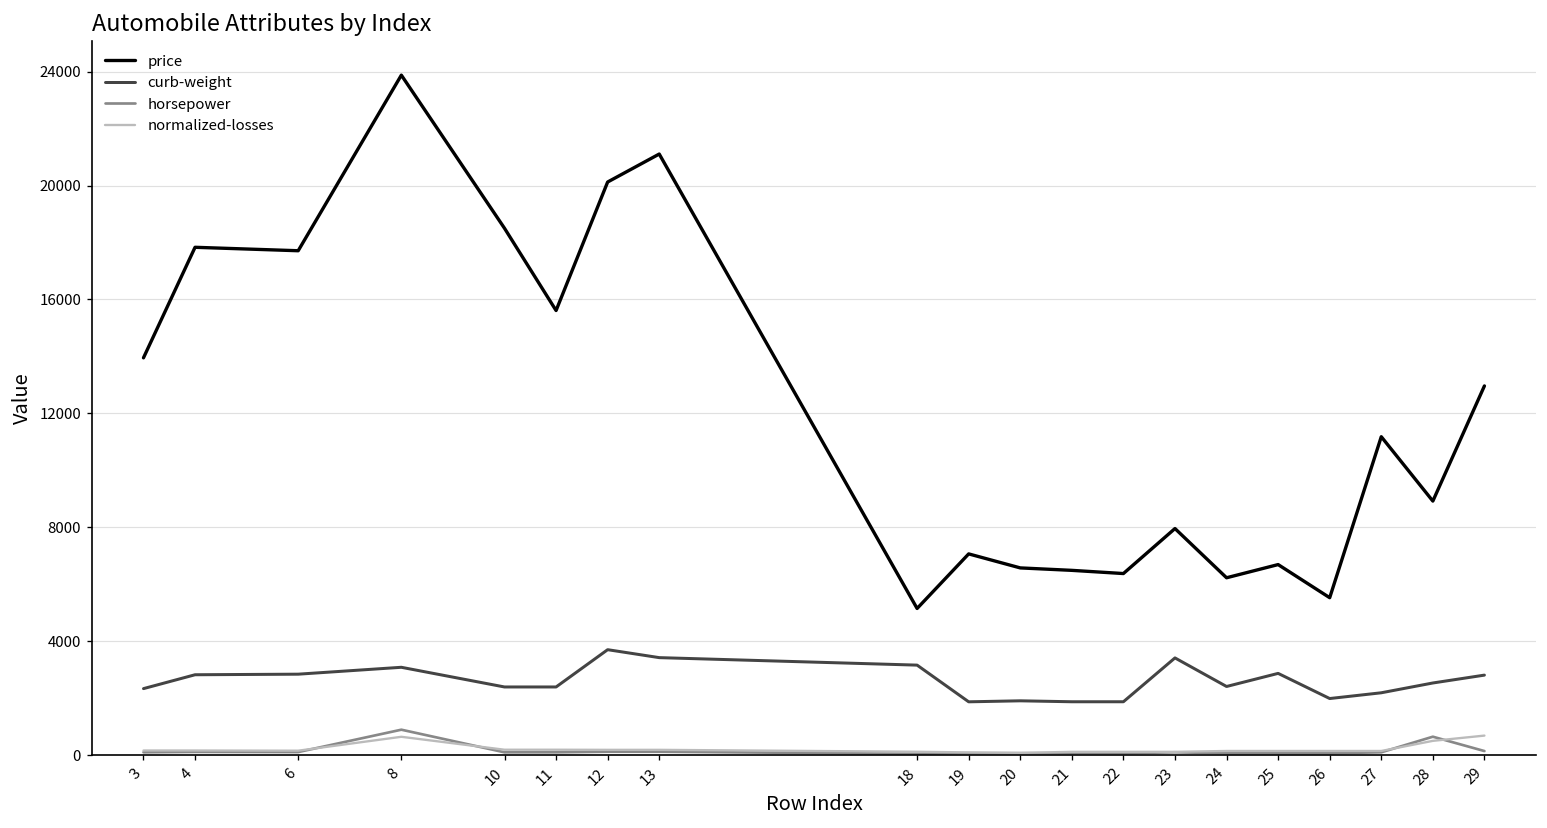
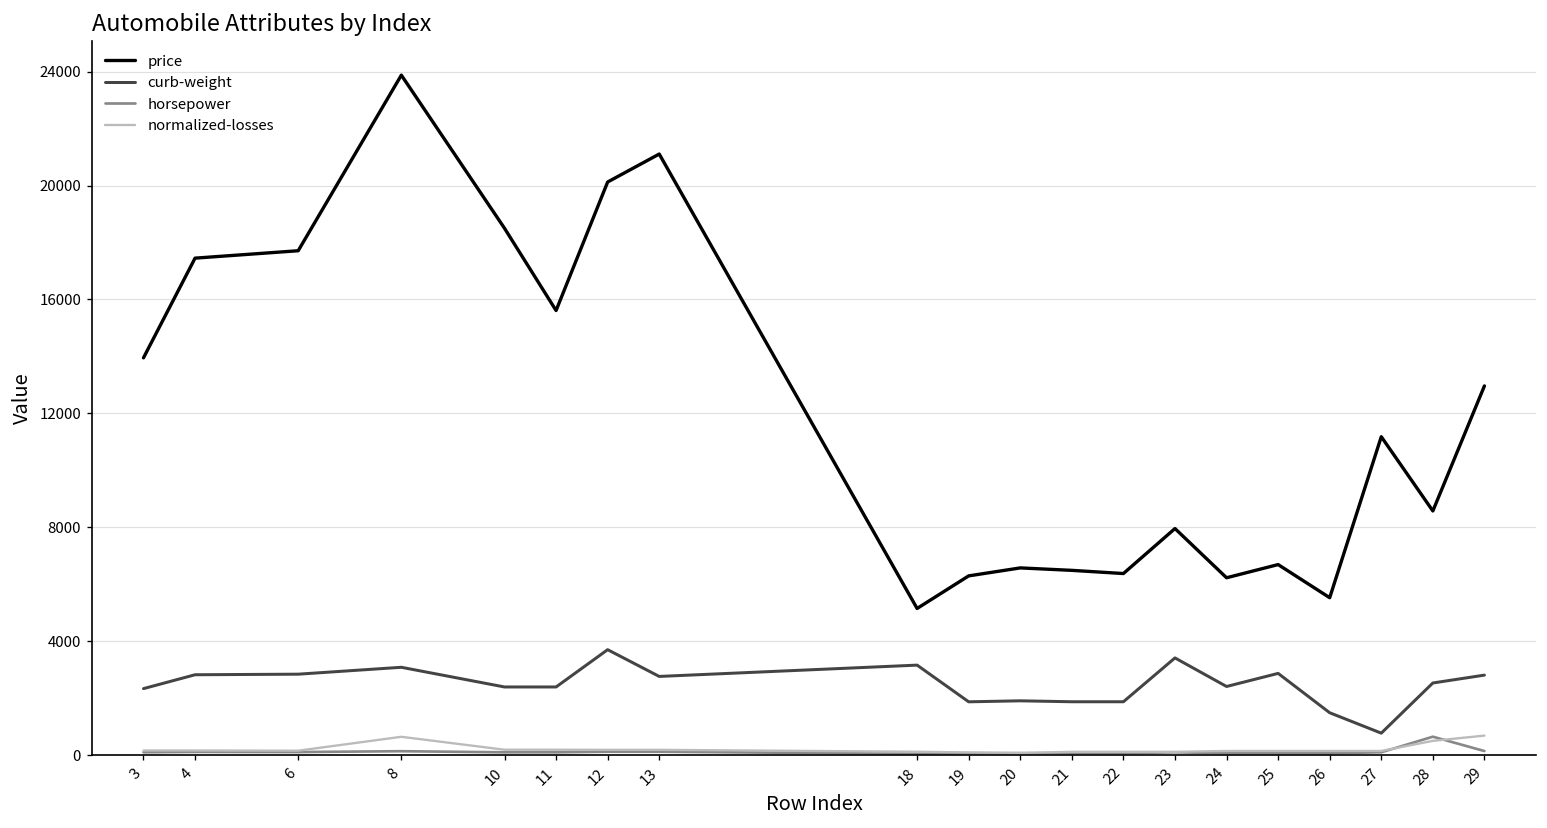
price, 4: 17800 -> 17500
horsepower, 8: 900 -> 100
curb-weight, 13: 3400 -> 2800
price, 19: 7100 -> 6300
curb-weight, 26: 2000 -> 1500
curb-weight, 27: 2200 -> 800
price, 28: 8900 -> 8600
